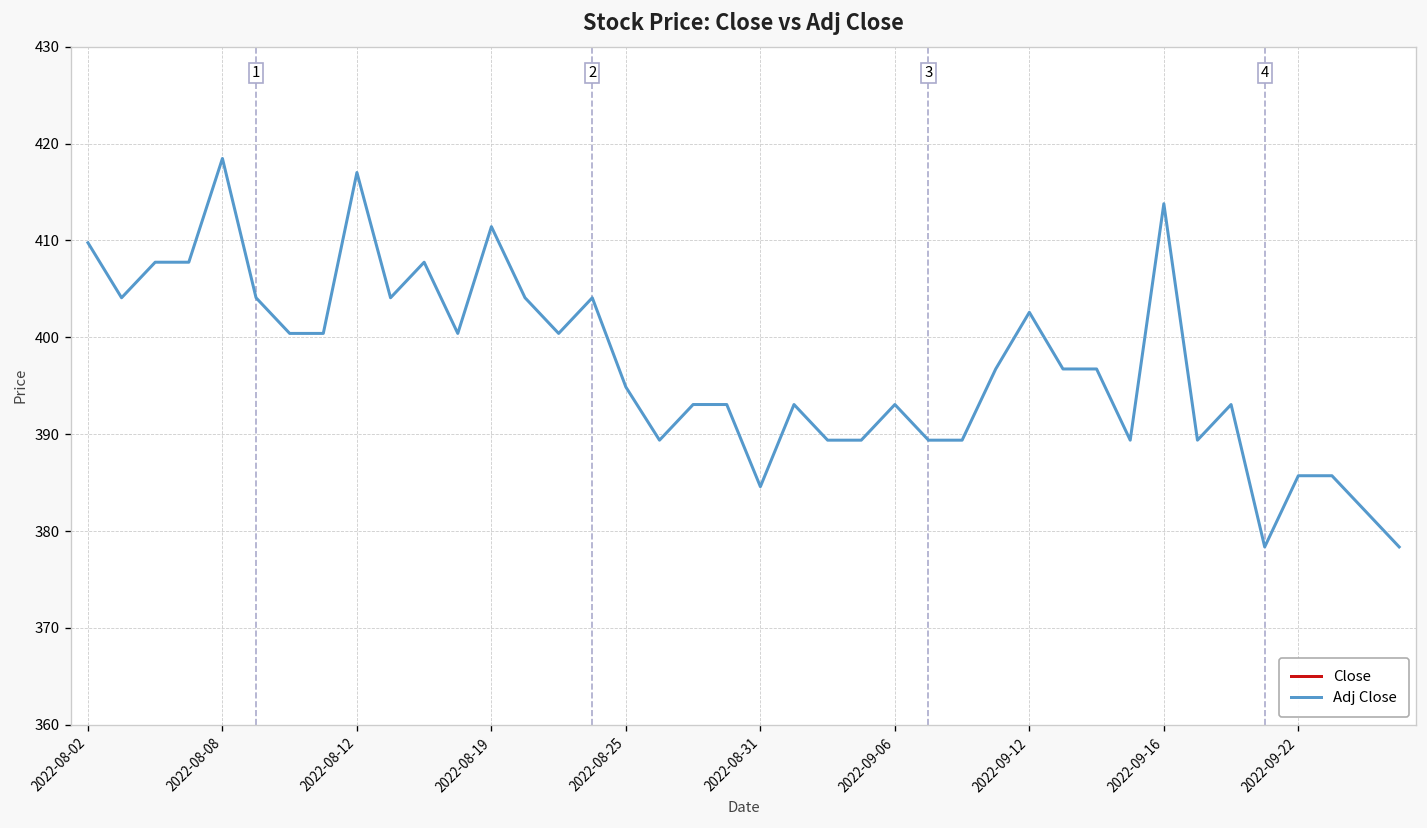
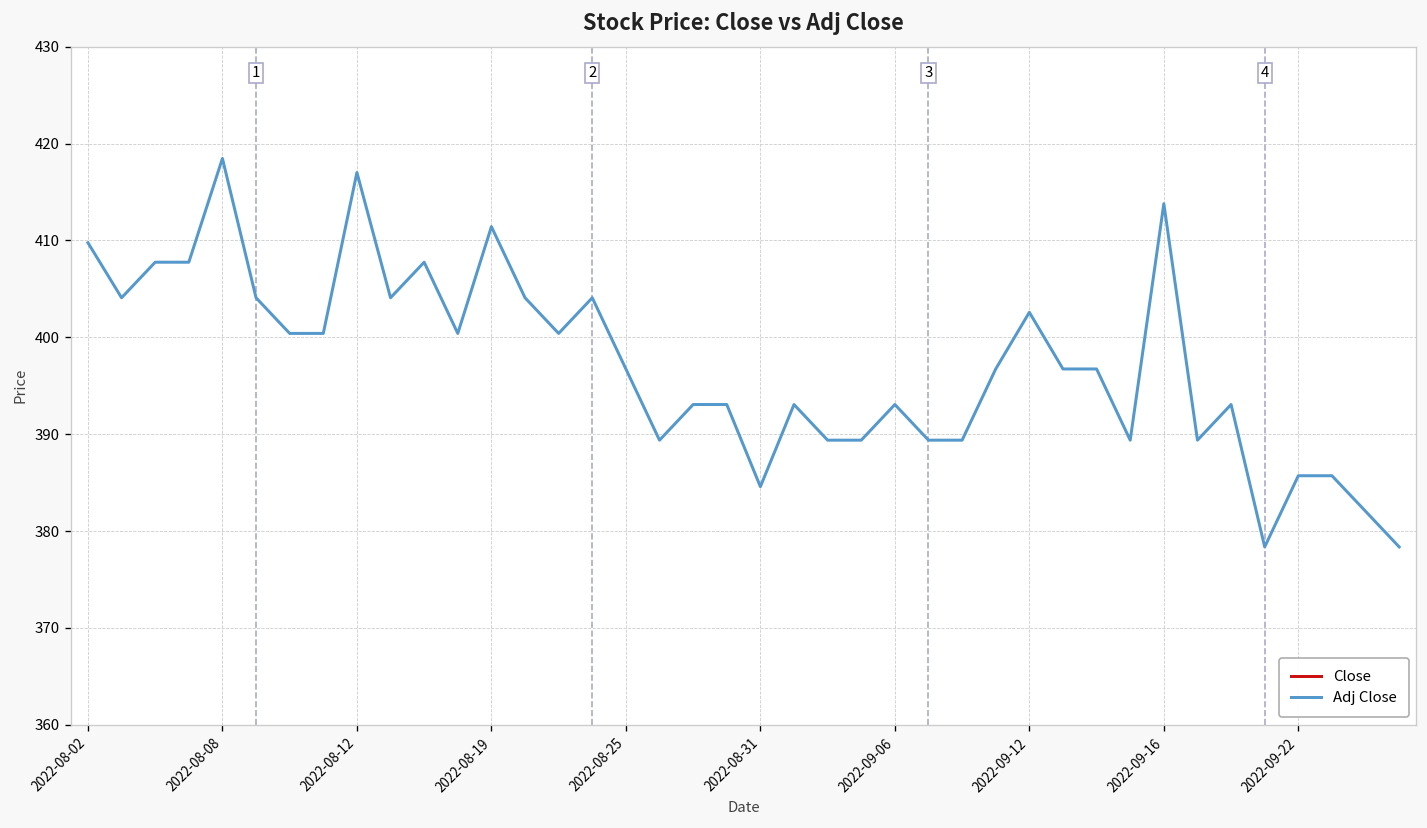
Adj Close, 2022-08-25: 395 -> 397
